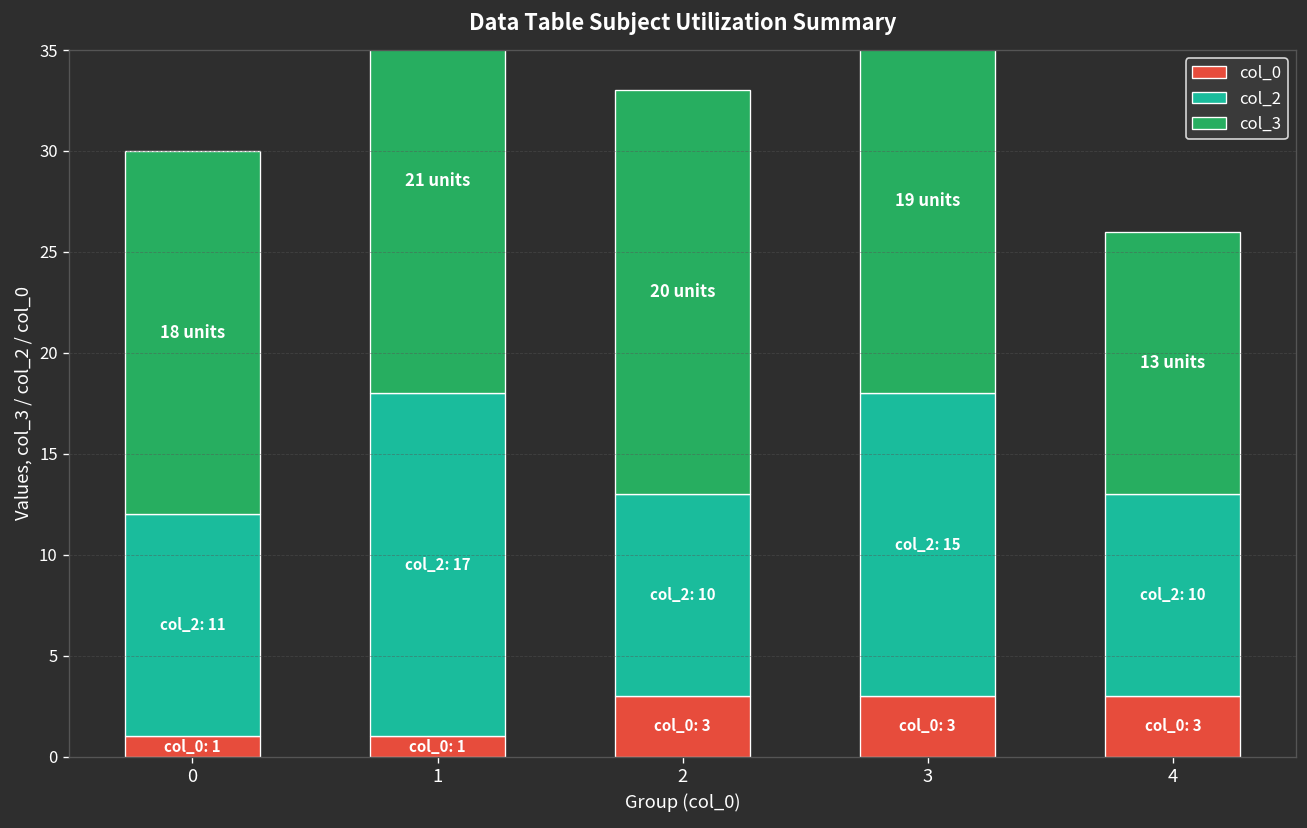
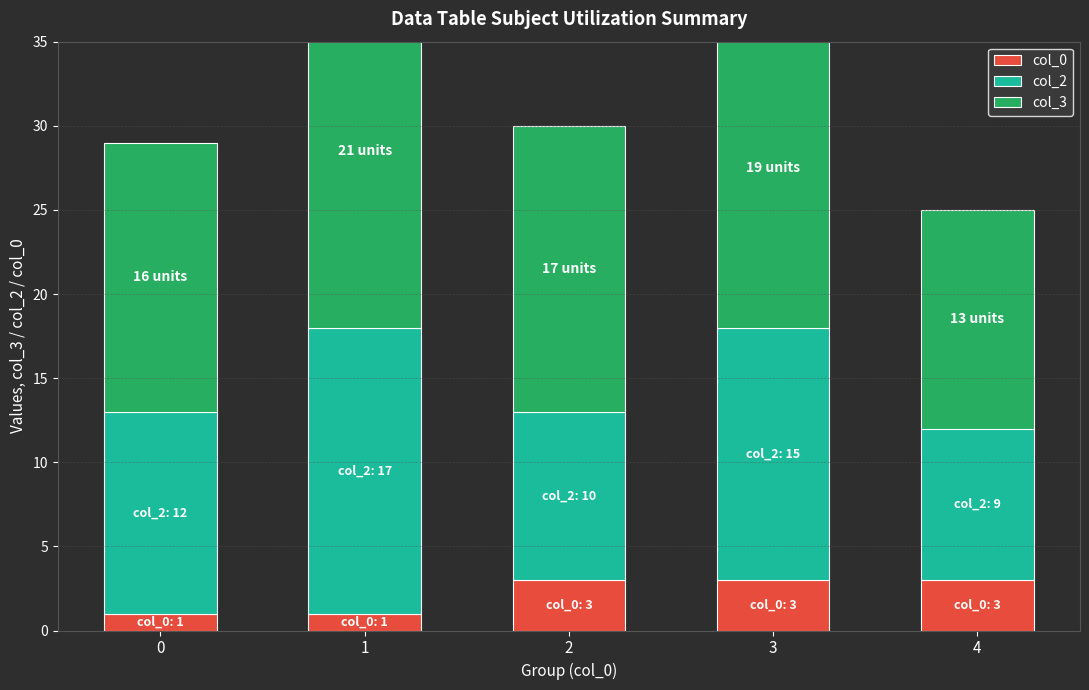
col_2, 0: 11 -> 12
col_3, 0: 18 -> 16
col_3, 2: 20 -> 17
col_2, 4: 10 -> 9
